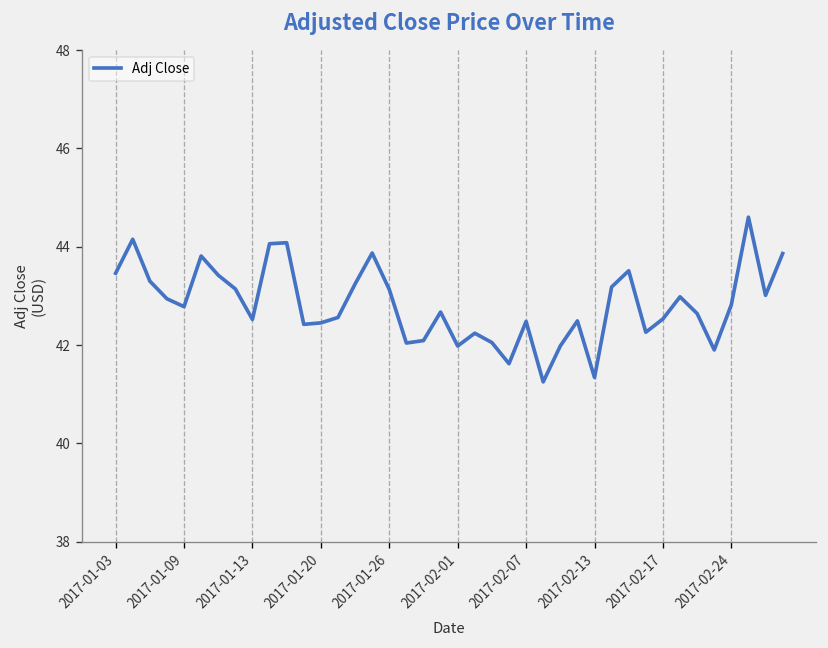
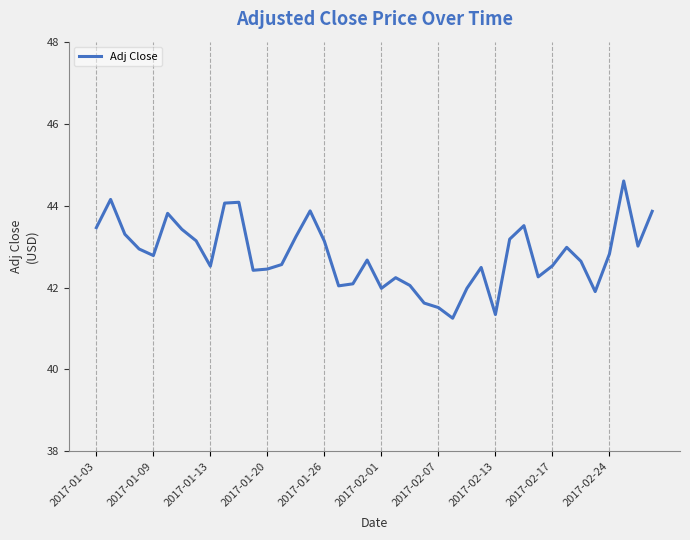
2017-02-07: 42.5 -> 41.5
